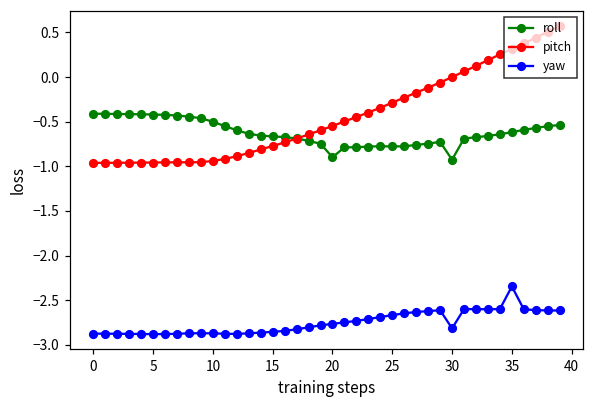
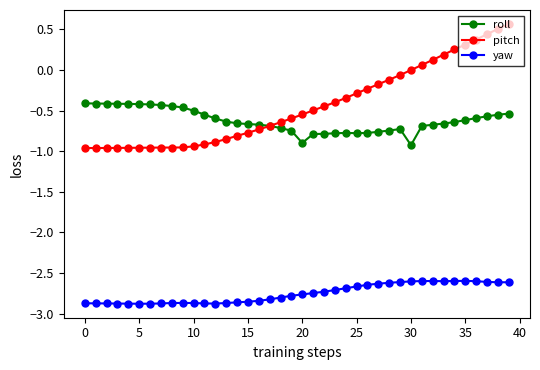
yaw, 30: -2.8 -> -2.6
yaw, 35: -2.3 -> -2.6
